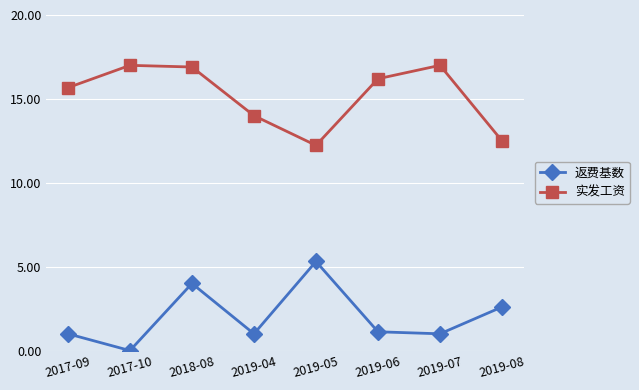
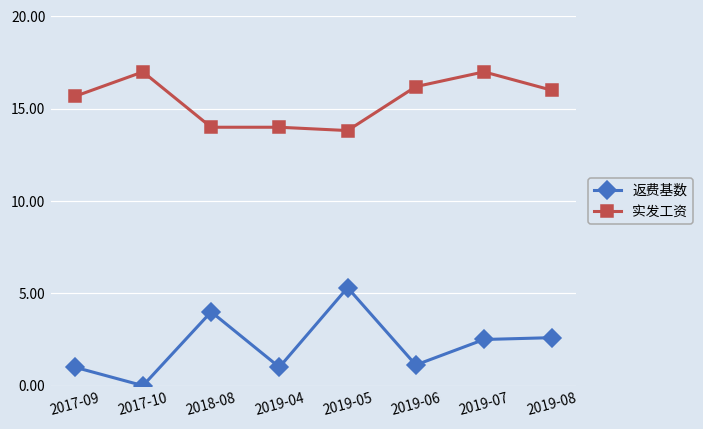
实发工资, 2018-08: 16.9 -> 14.0
实发工资, 2019-05: 12.2 -> 13.8
返费基数, 2019-07: 1.0 -> 2.5
实发工资, 2019-08: 12.5 -> 16.0
